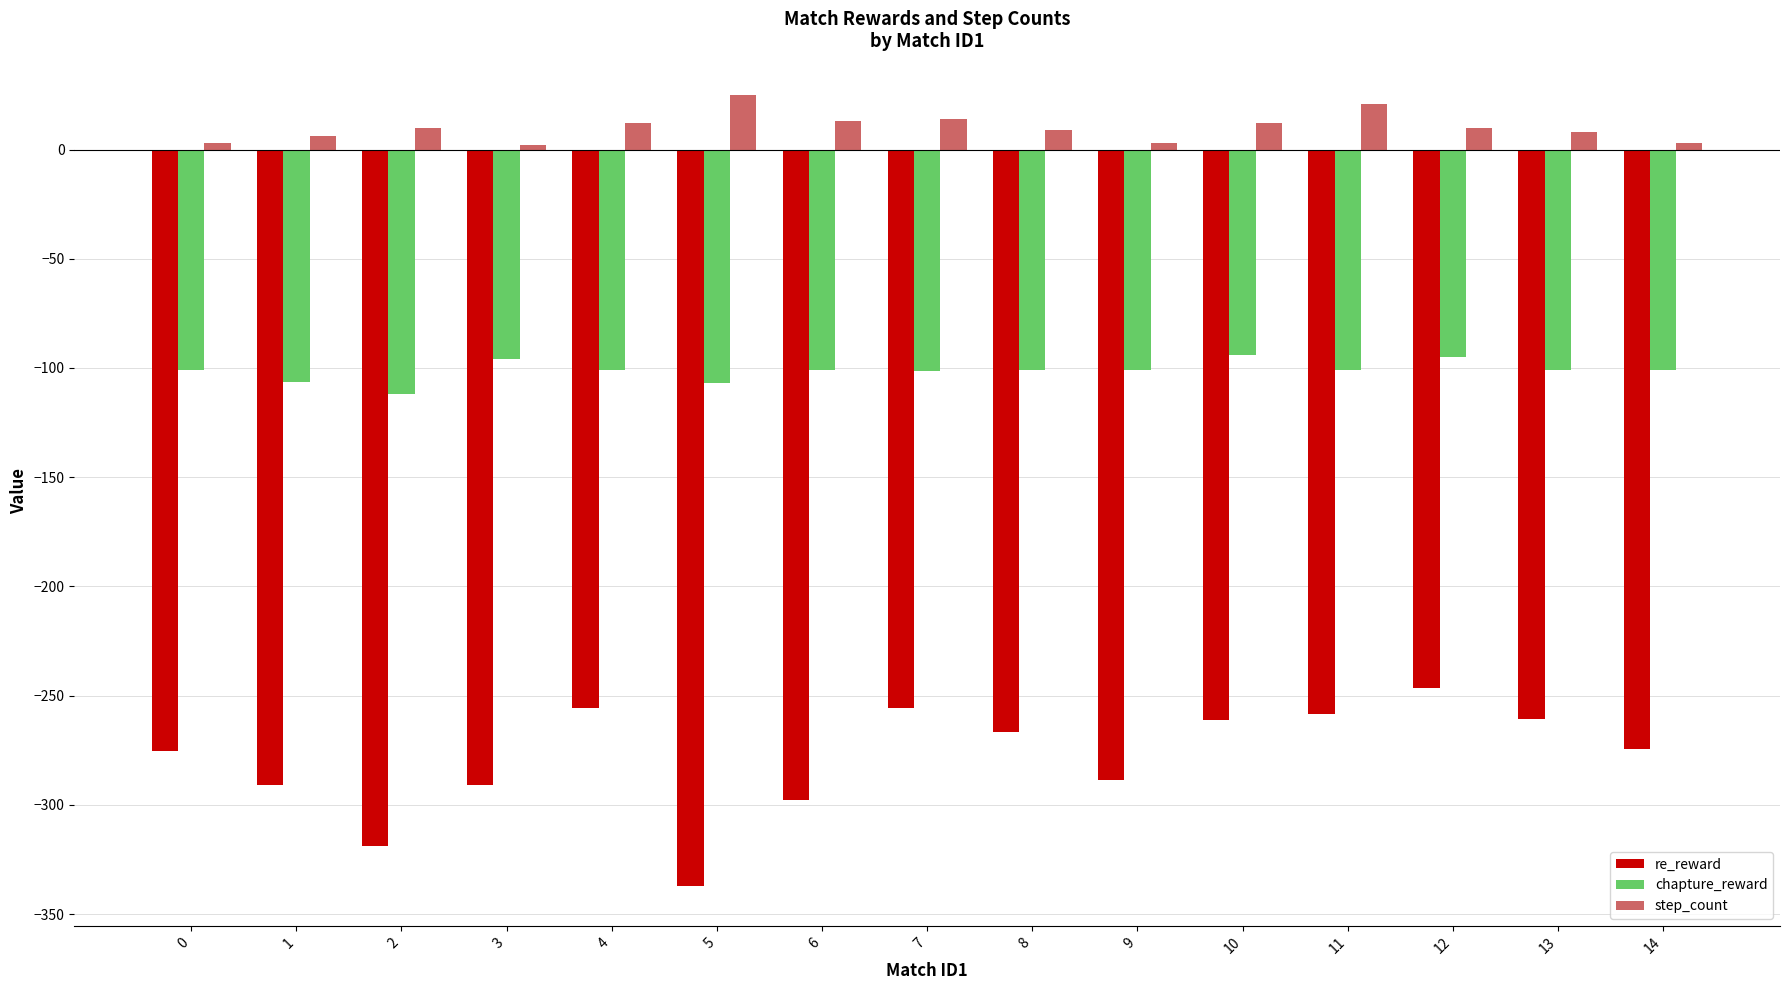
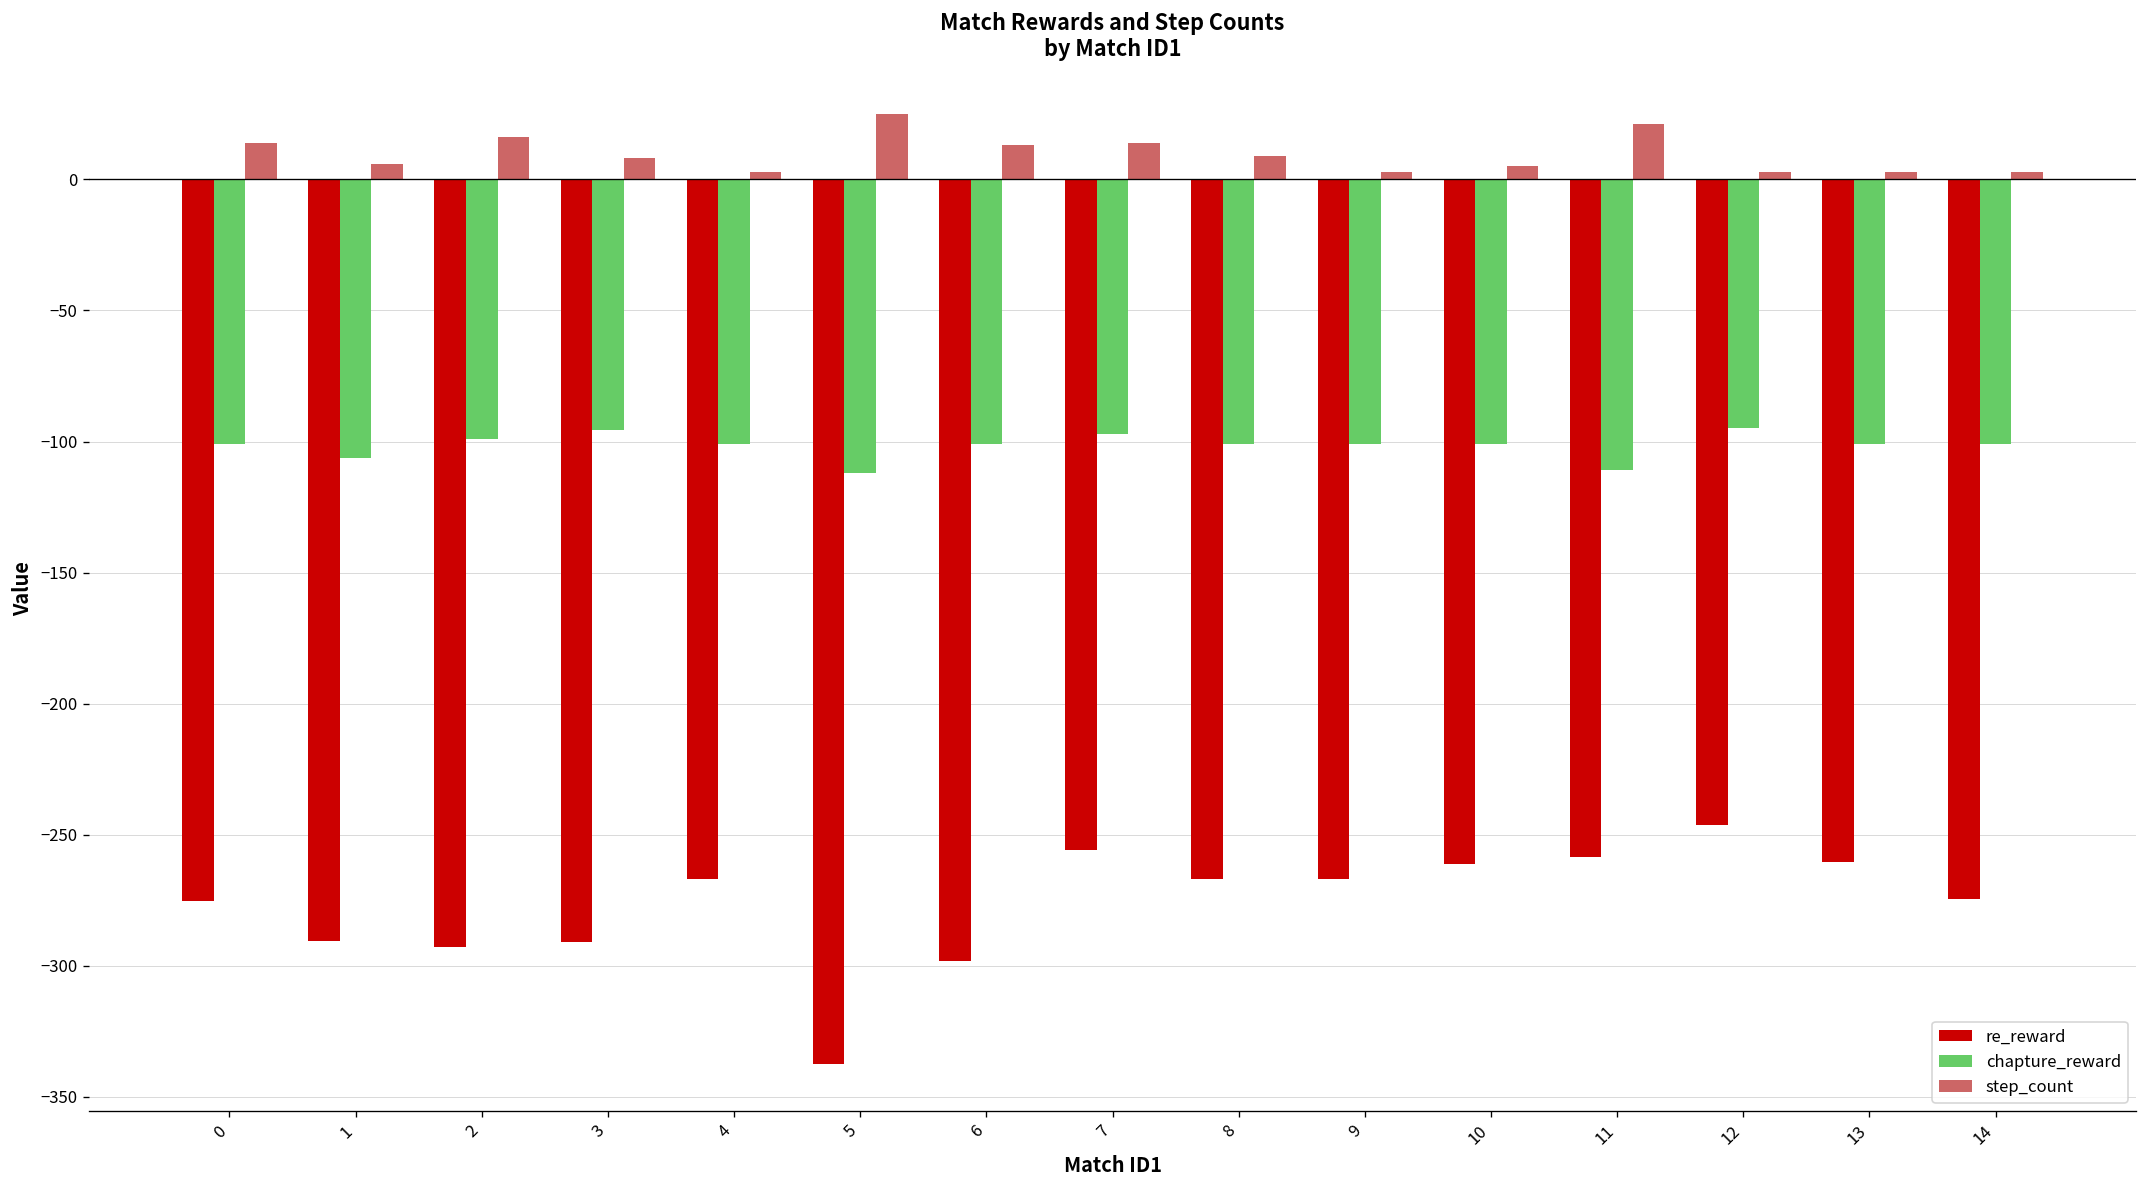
step_count, 0: 3 -> 14
re_reward, 2: -319 -> -293
chapture_reward, 2: -112 -> -99
step_count, 2: 10 -> 16
step_count, 3: 2 -> 8
re_reward, 4: -256 -> -267
step_count, 4: 12 -> 3
chapture_reward, 5: -107 -> -112
chapture_reward, 7: -101 -> -97
re_reward, 9: -288 -> -267
chapture_reward, 10: -94 -> -101
step_count, 10: 12 -> 5
chapture_reward, 11: -101 -> -111
step_count, 12: 10 -> 3
step_count, 13: 8 -> 3
